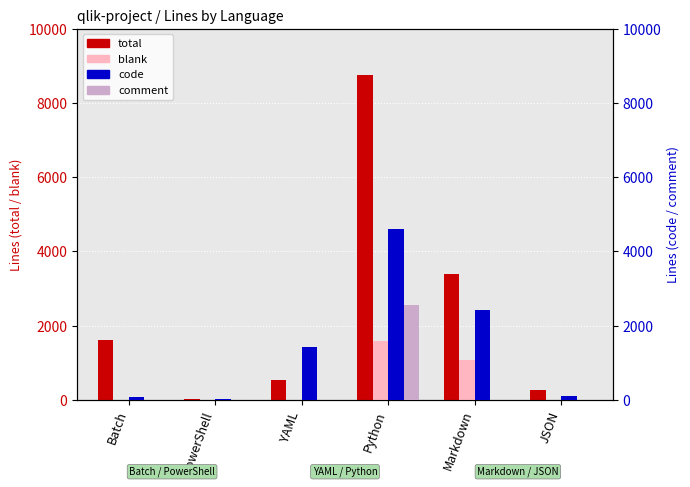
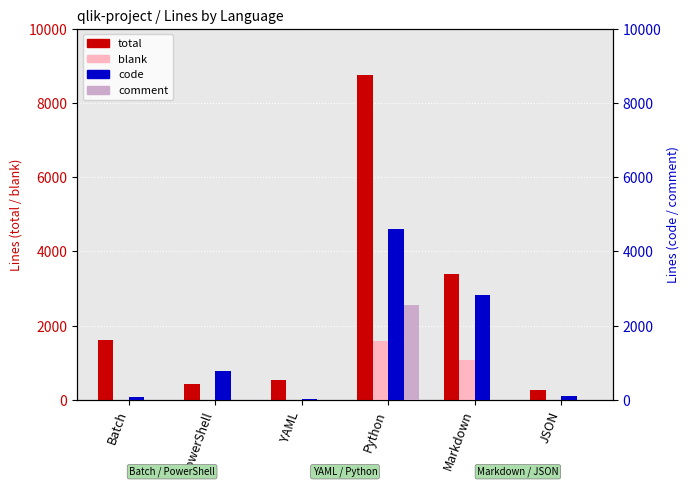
total, PowerShell: 0 -> 400
code, PowerShell: 0 -> 800
code, YAML: 1400 -> 0
code, Markdown: 2400 -> 2800
